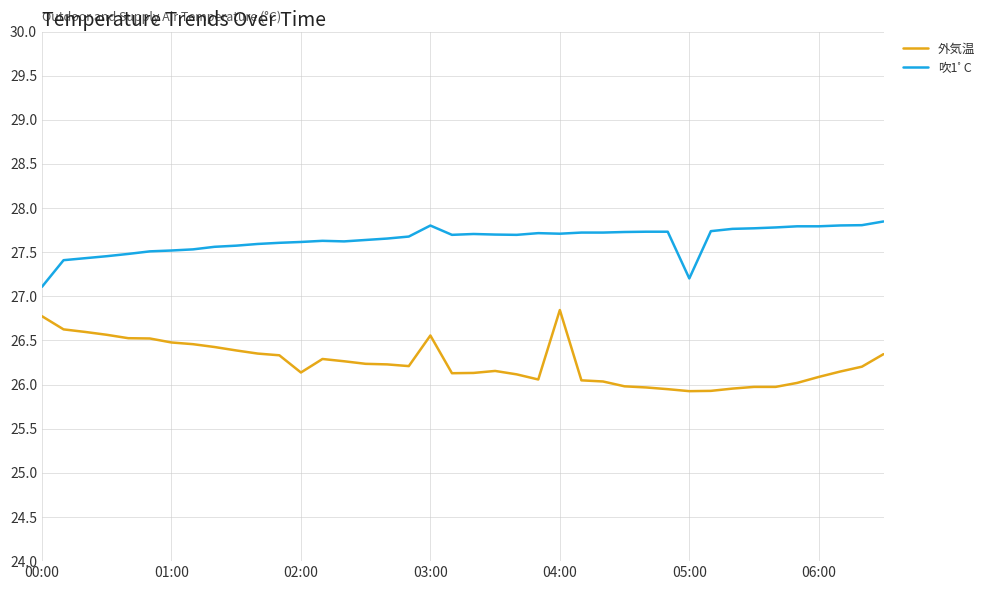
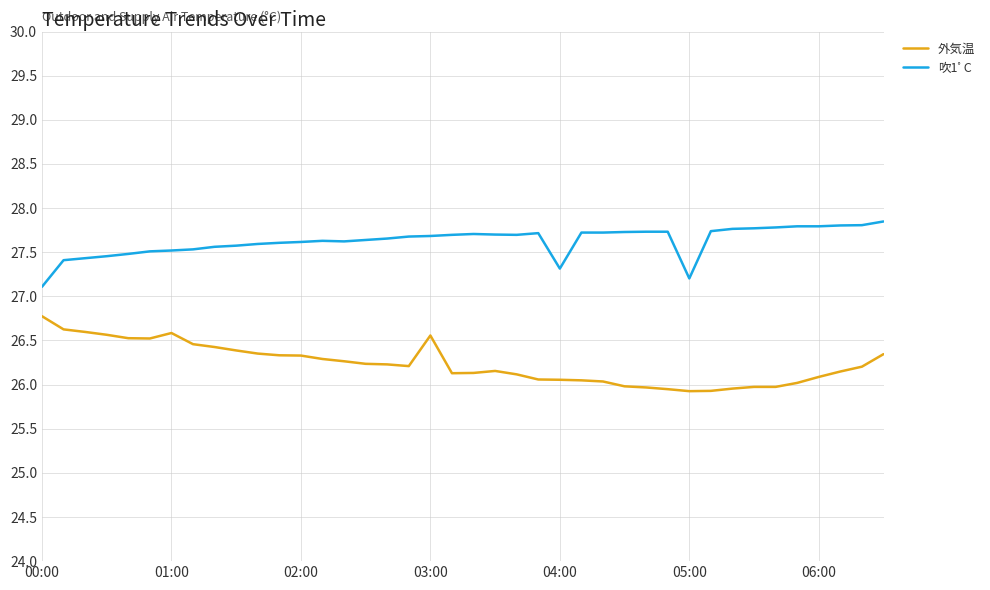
外気温, 01:00: 26.5 -> 26.6
外気温, 02:00: 26.1 -> 26.3
吹1ﾟC, 03:00: 27.8 -> 27.7
外気温, 04:00: 26.8 -> 26.1
吹1ﾟC, 04:00: 27.7 -> 27.3
